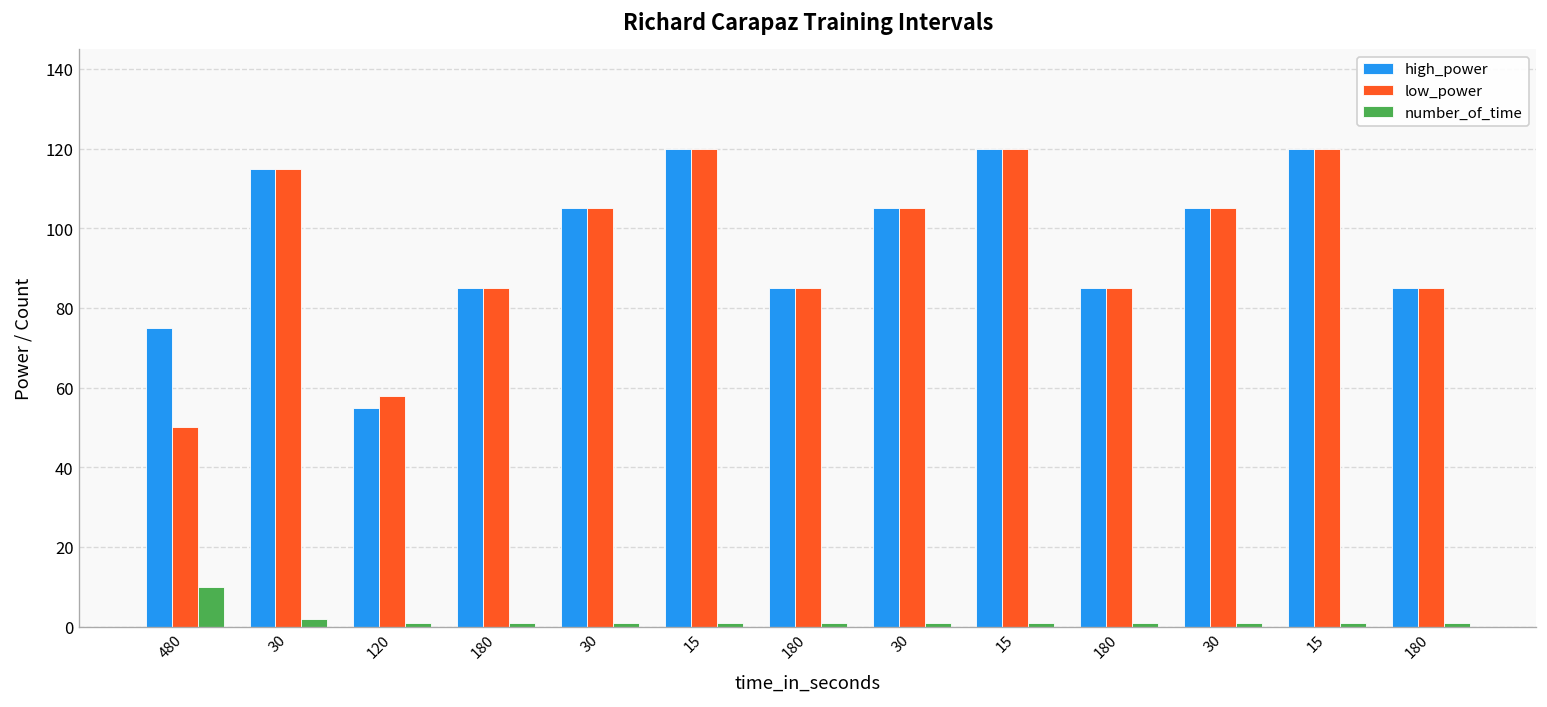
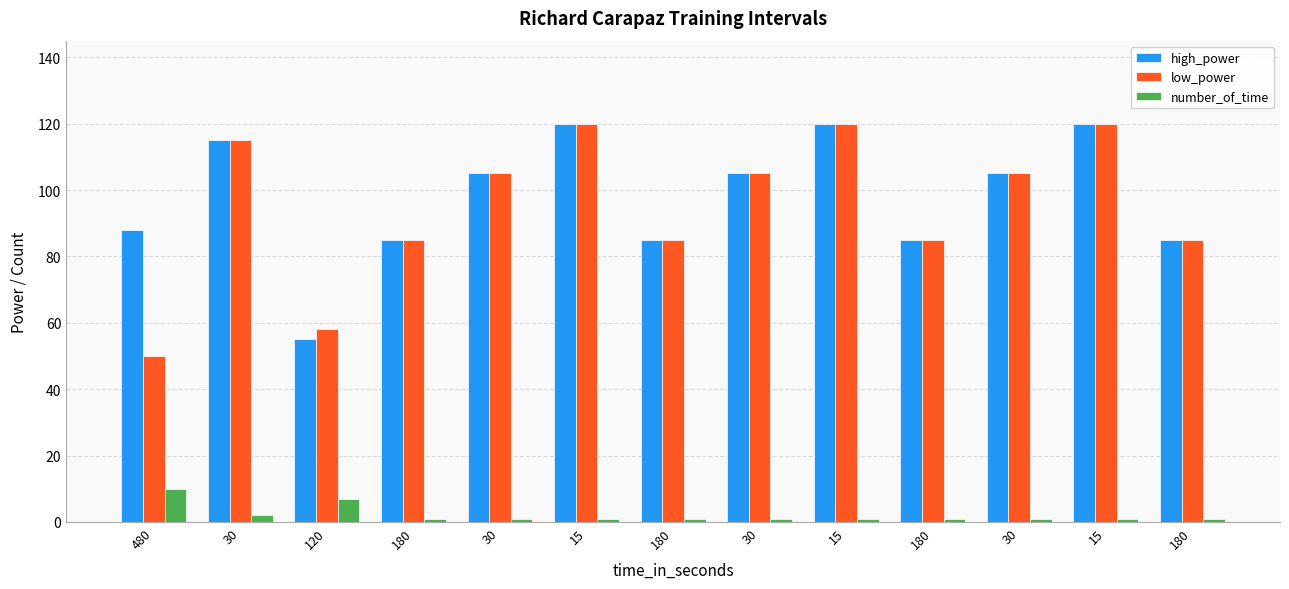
high_power, 480: 75 -> 88
number_of_time, 120: 1 -> 7
